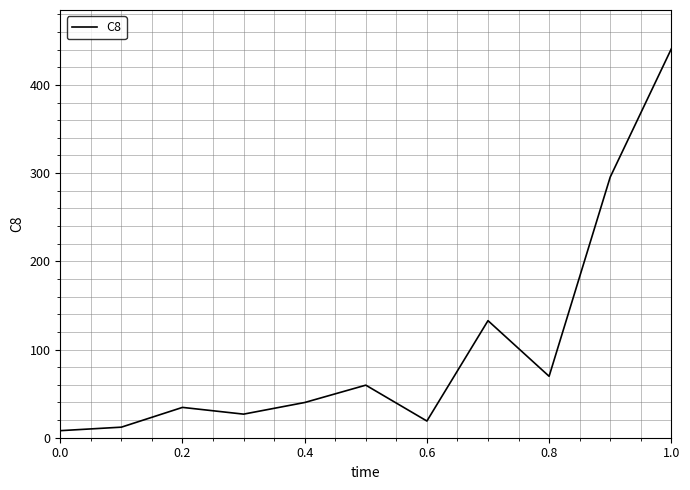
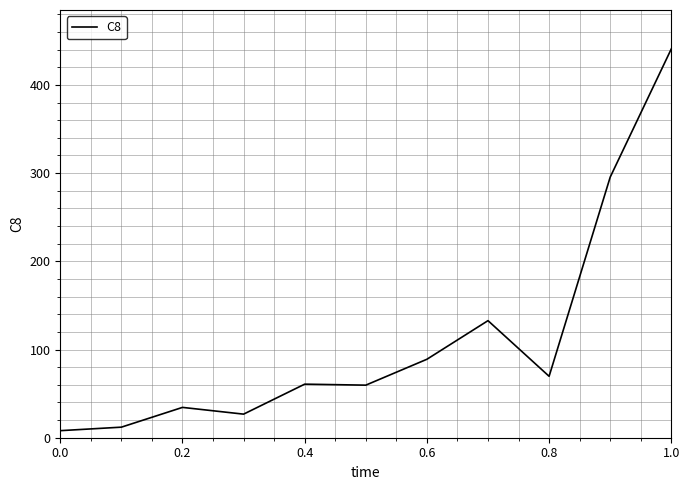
0.4: 40 -> 60
0.6: 20 -> 90
